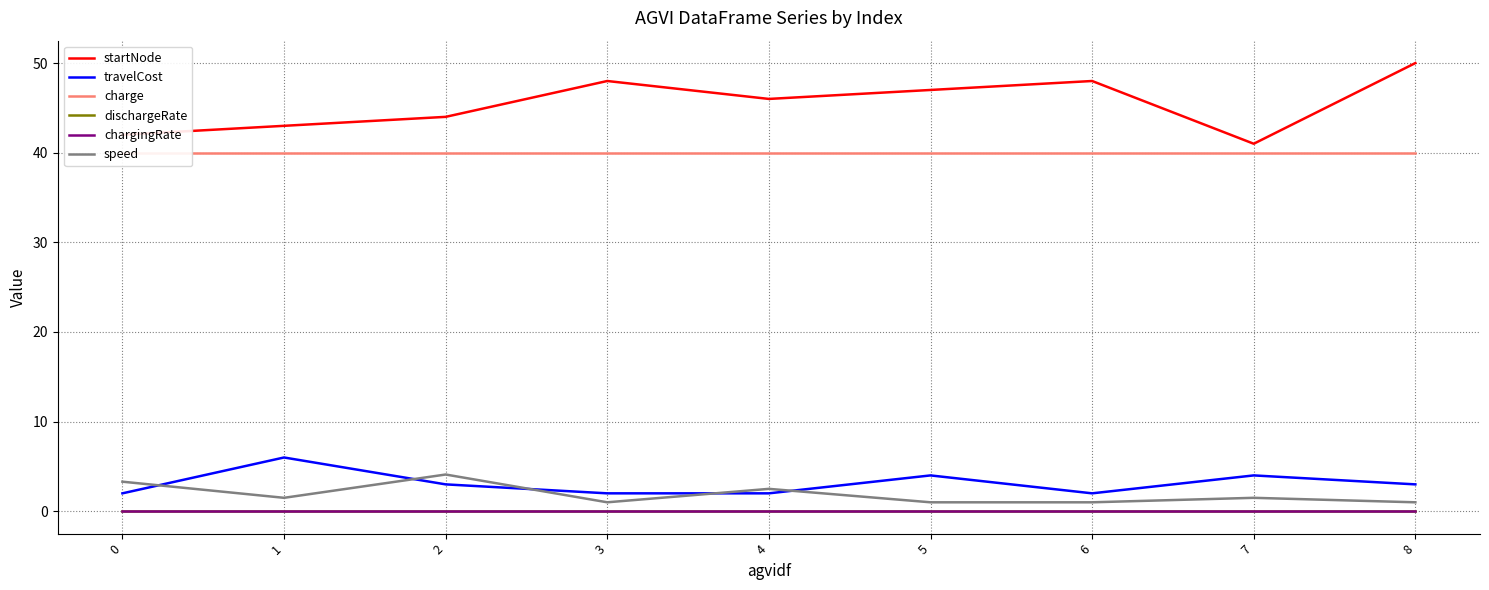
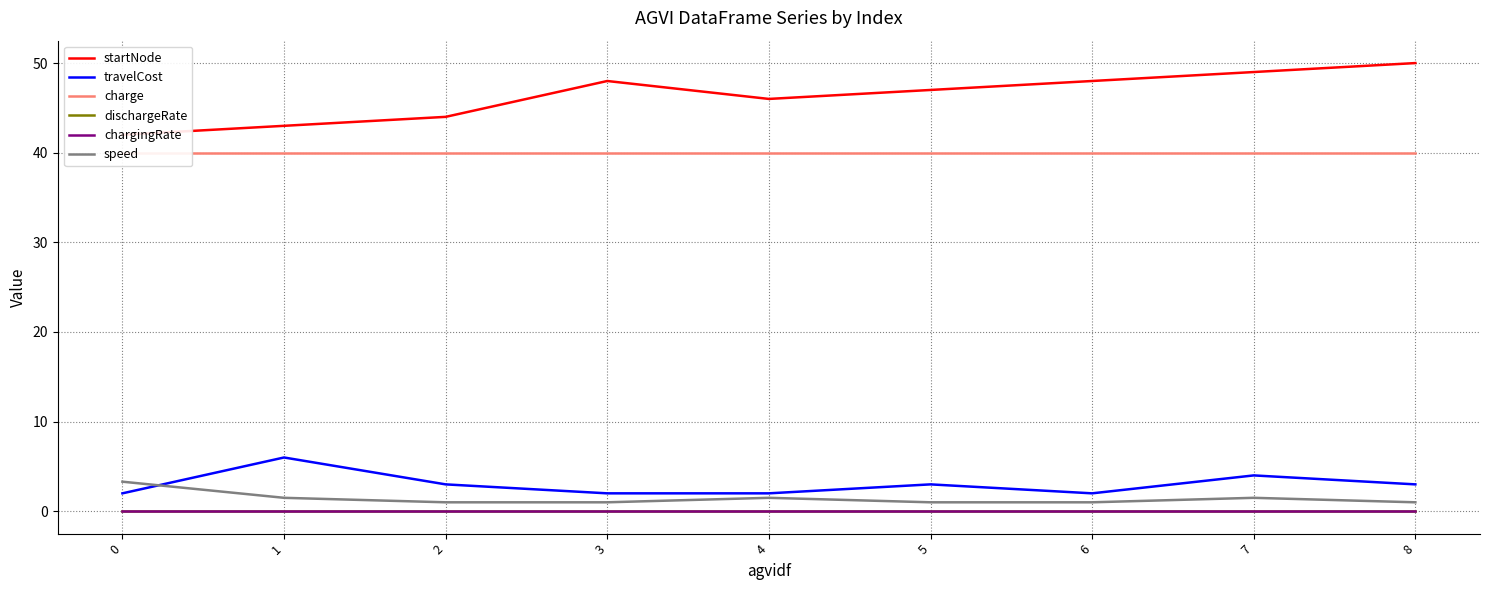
speed, 2: 4 -> 1
speed, 4: 3 -> 2
travelCost, 5: 4 -> 3
startNode, 7: 41 -> 49
